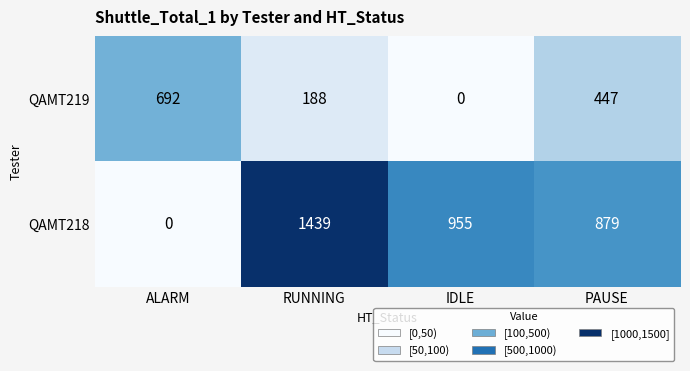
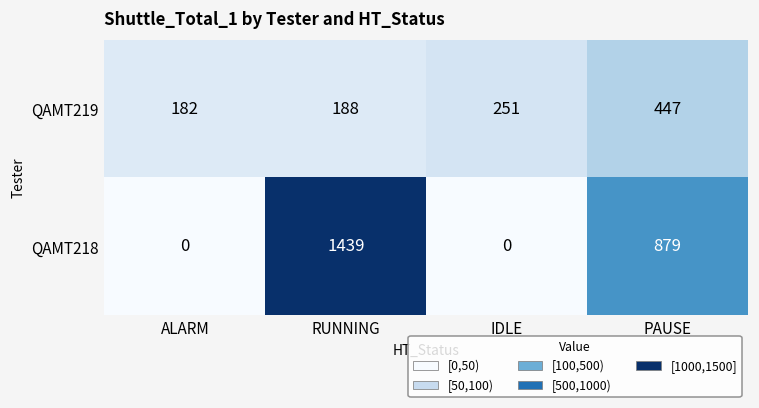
QAMT219, ALARM: 692 -> 182
QAMT219, IDLE: 0 -> 251
QAMT218, IDLE: 955 -> 0
